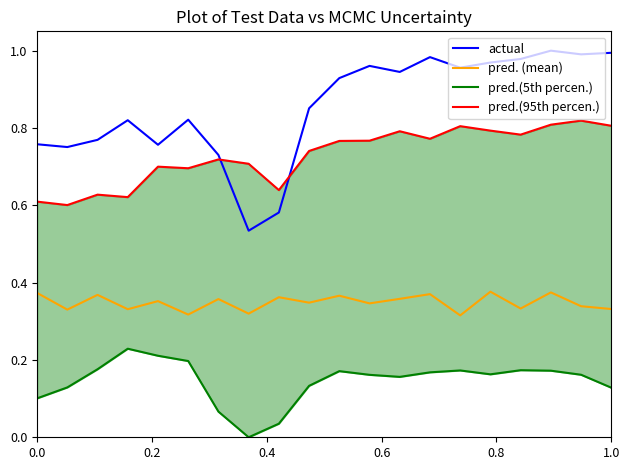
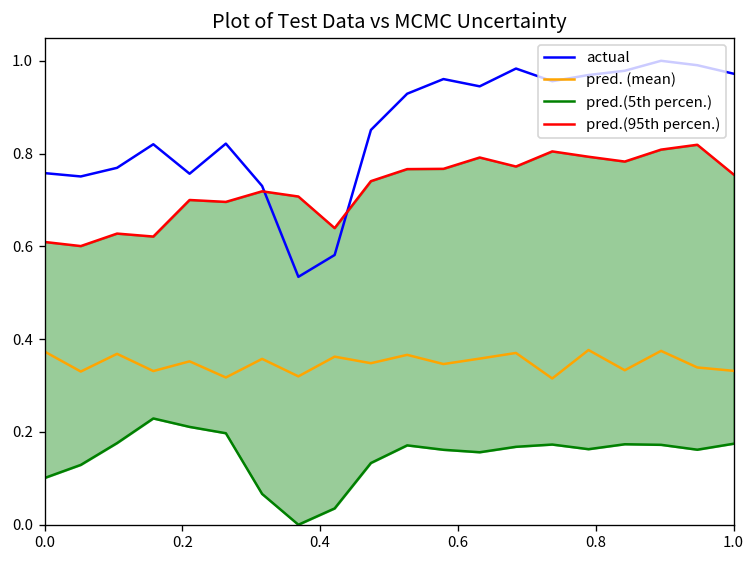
actual, 1.0: 0.99 -> 0.97
pred.(5th percen.), 1.0: 0.13 -> 0.17
pred.(95th percen.), 1.0: 0.81 -> 0.76
